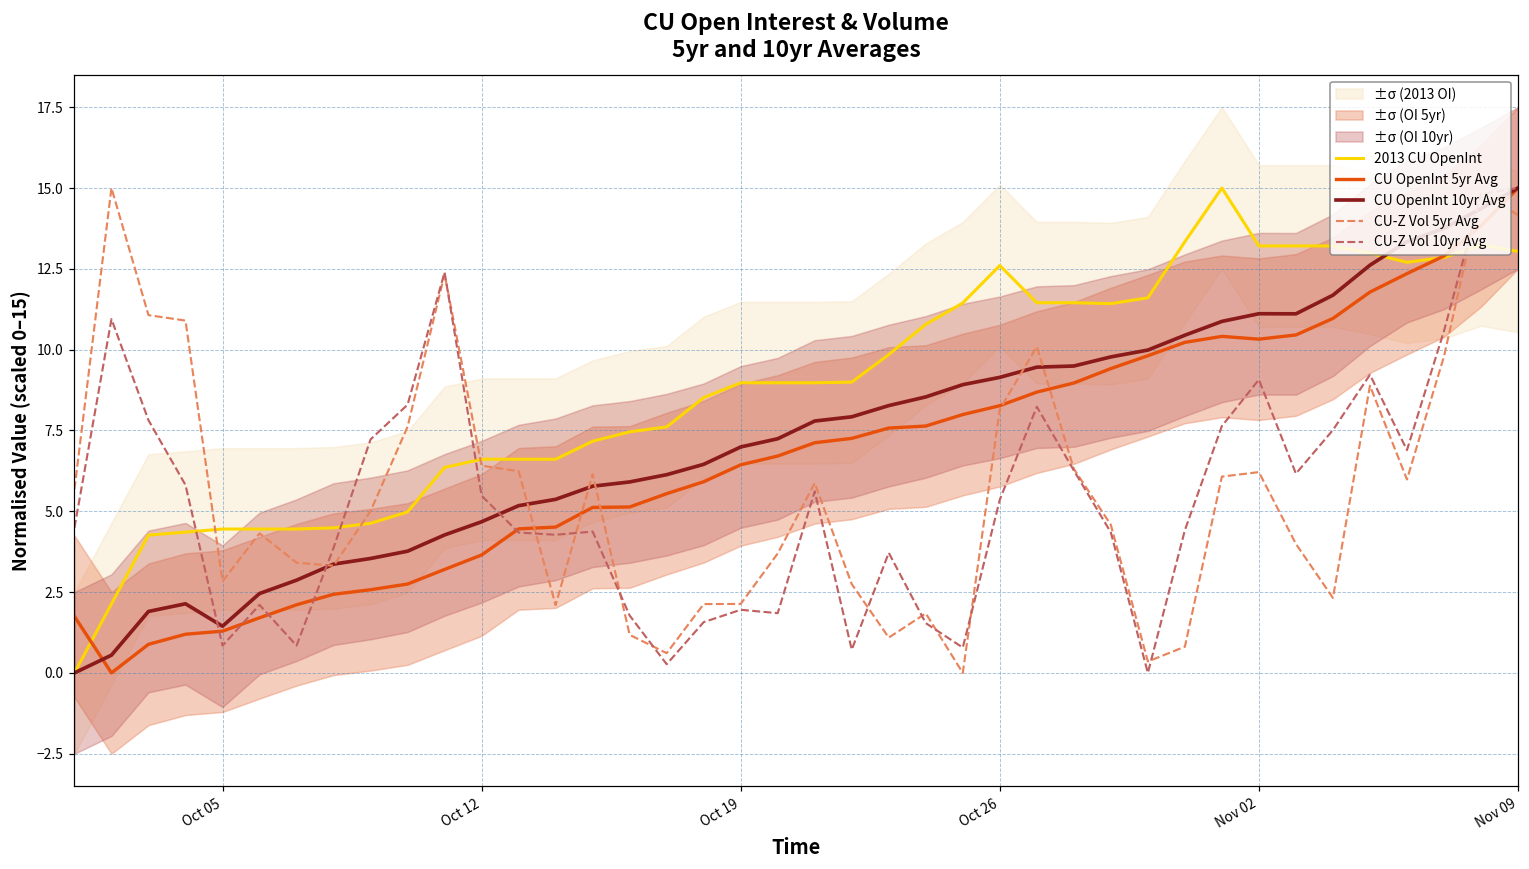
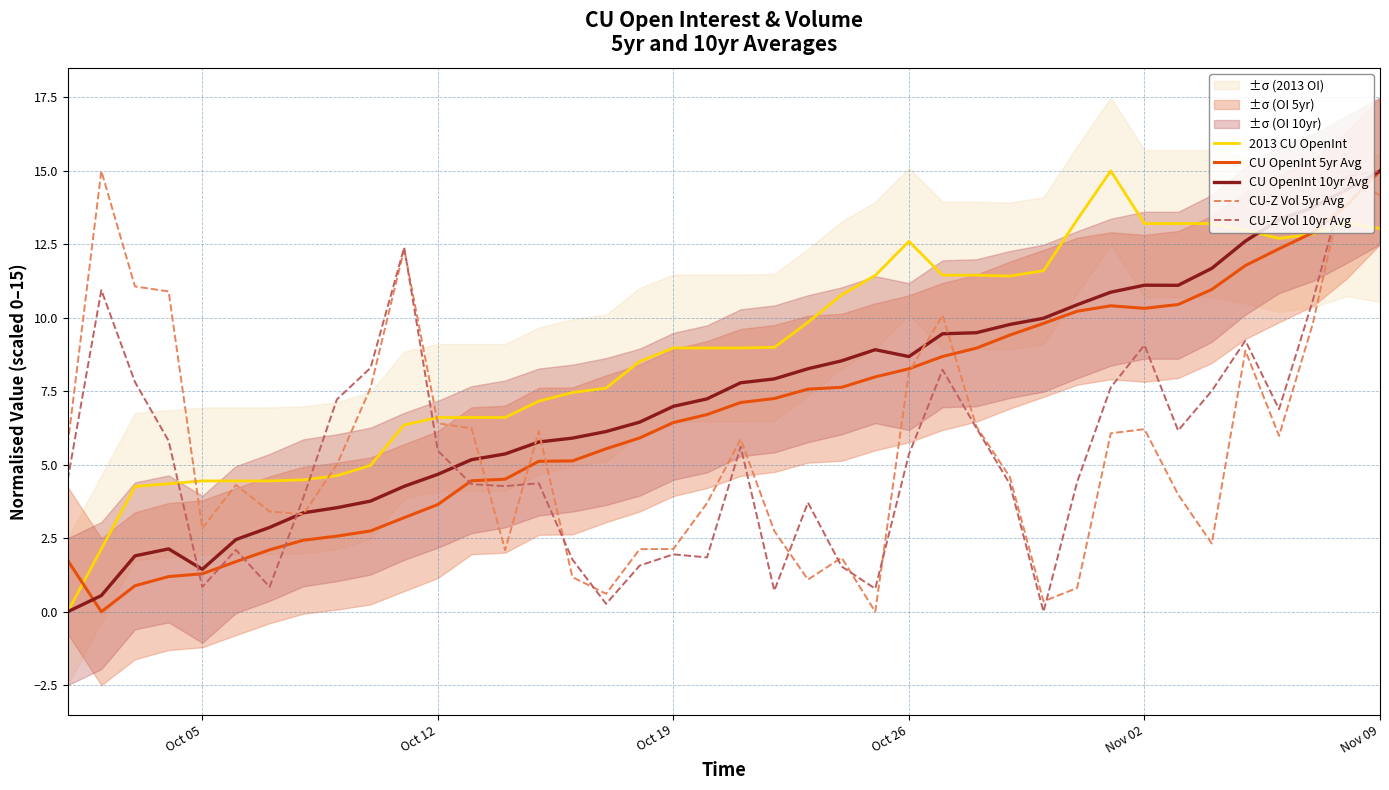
CU OpenInt 10yr Avg, Oct 26: 9.1 -> 8.7
